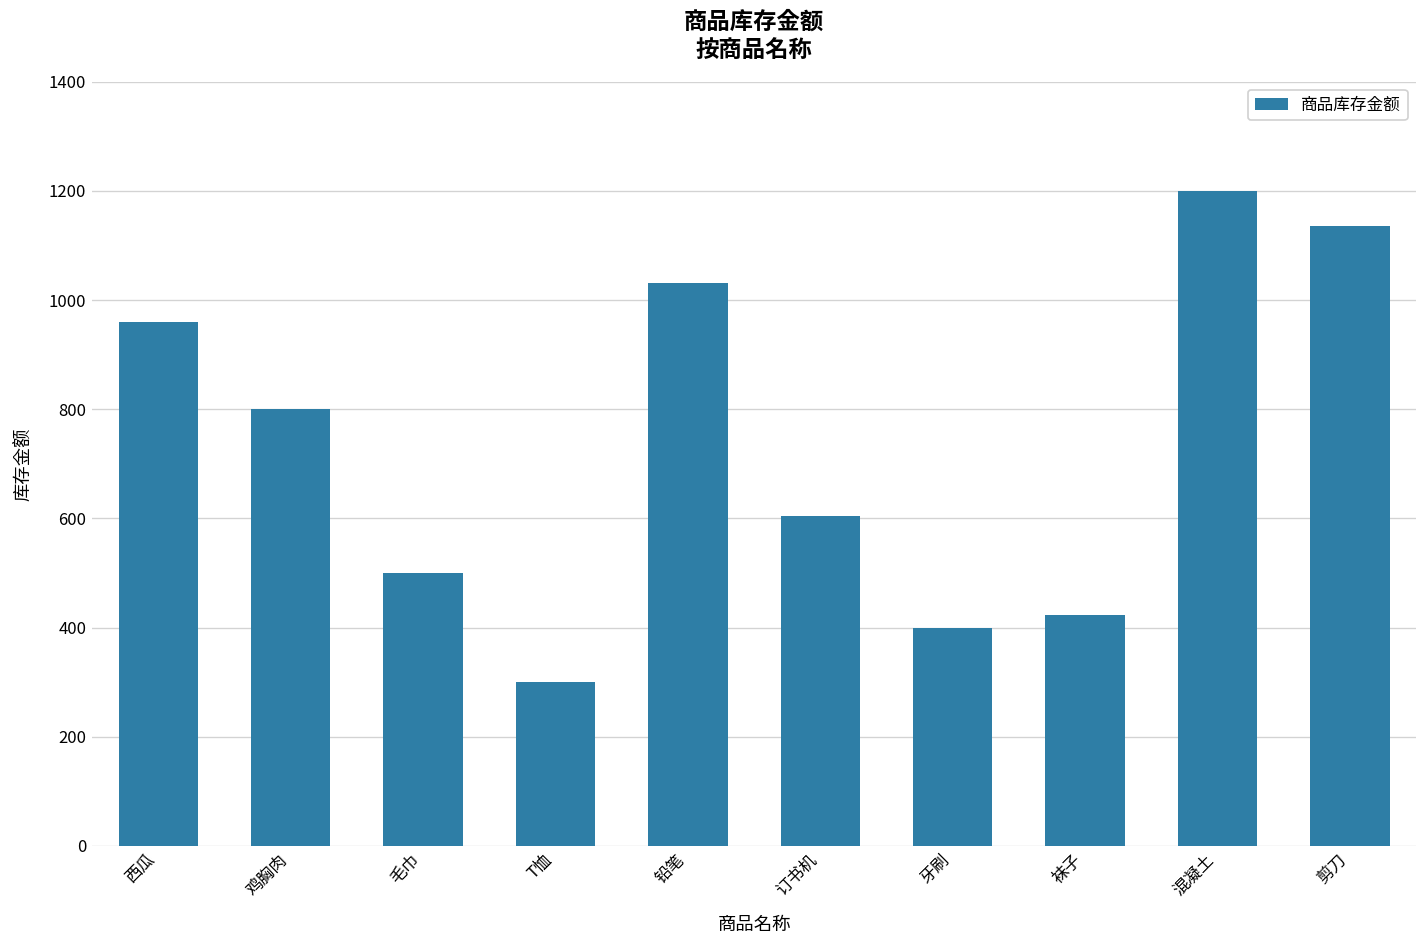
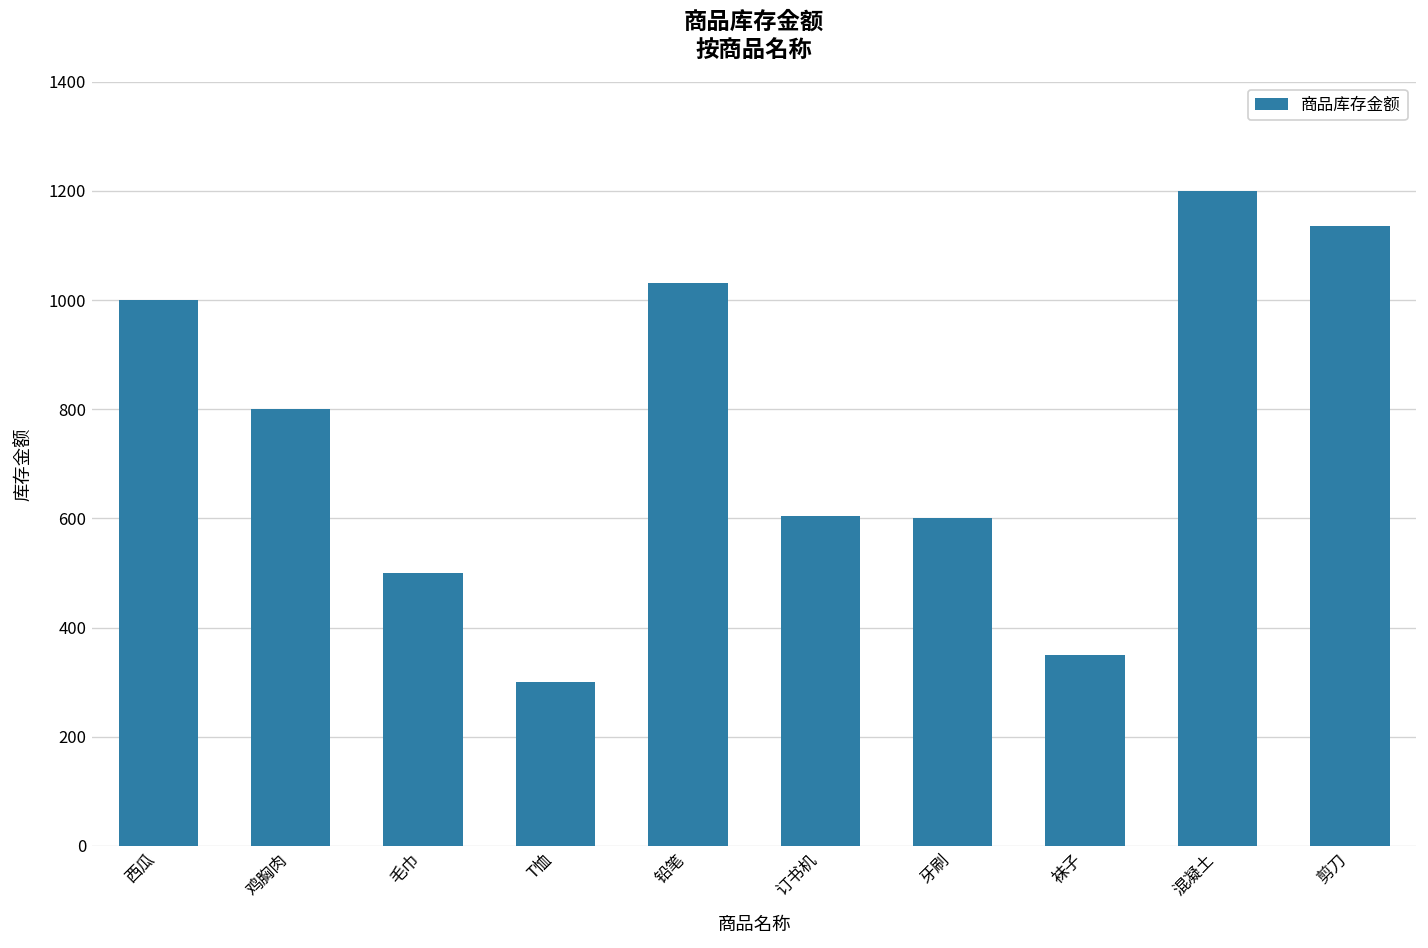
西瓜: 960 -> 1000
牙刷: 400 -> 600
袜子: 420 -> 350
